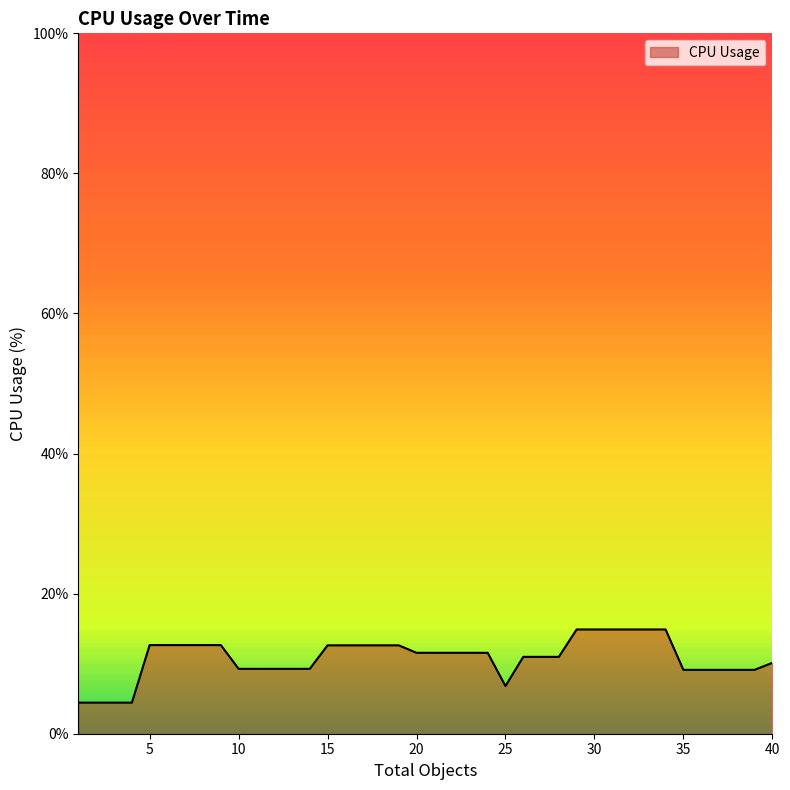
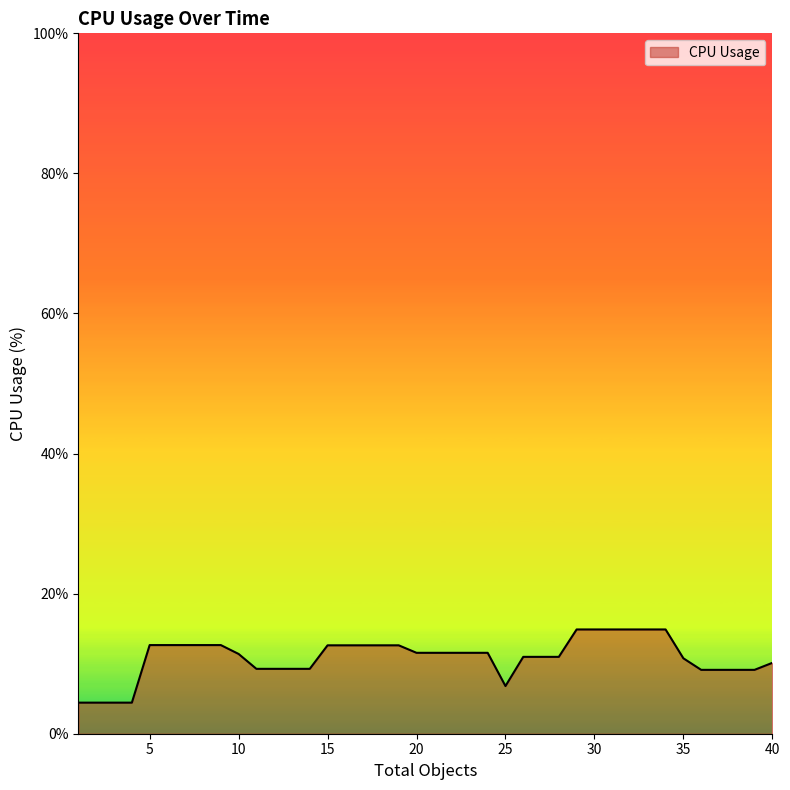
10: 9% -> 11%
35: 9% -> 11%
